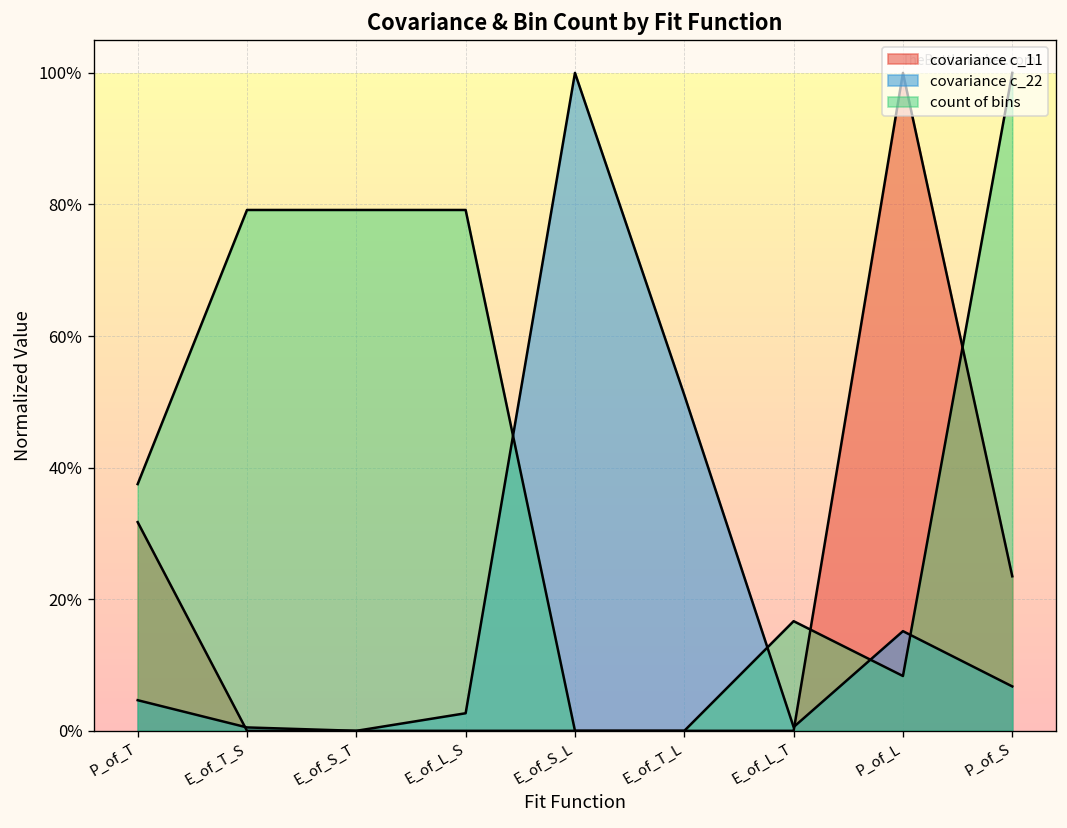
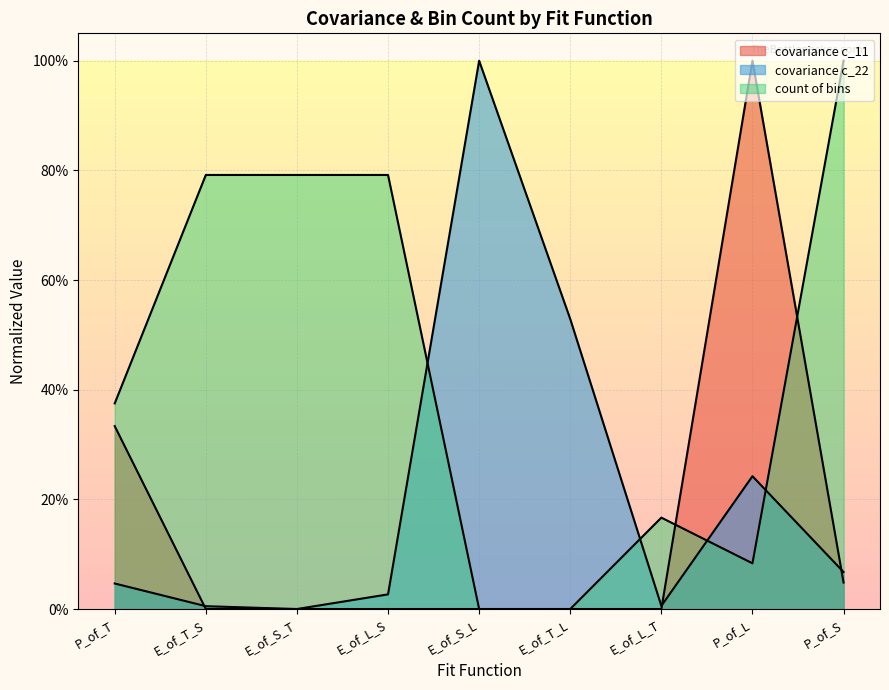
covariance c_11, P_of_T: 32% -> 33%
covariance c_22, E_of_T_L: 51% -> 53%
covariance c_22, P_of_L: 15% -> 24%
covariance c_11, P_of_S: 23% -> 5%
